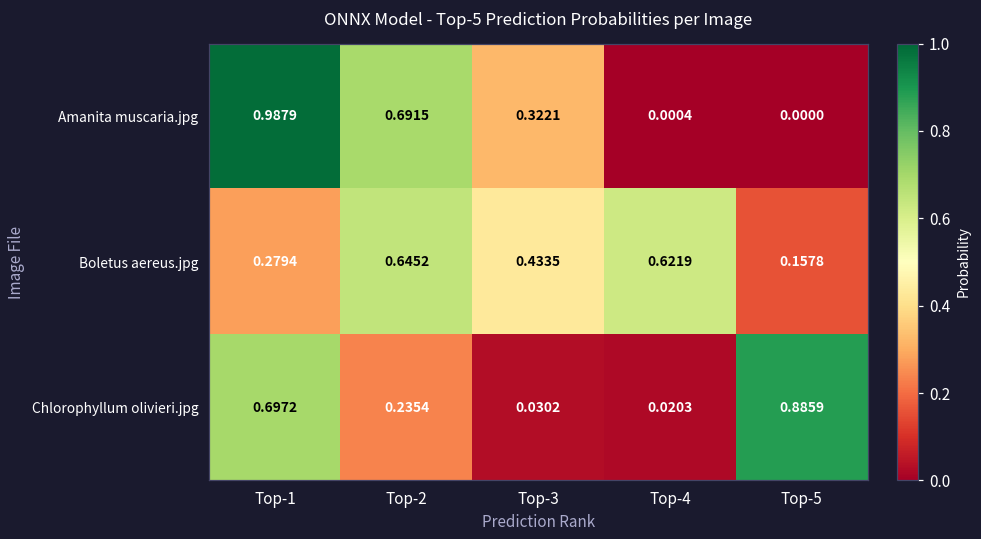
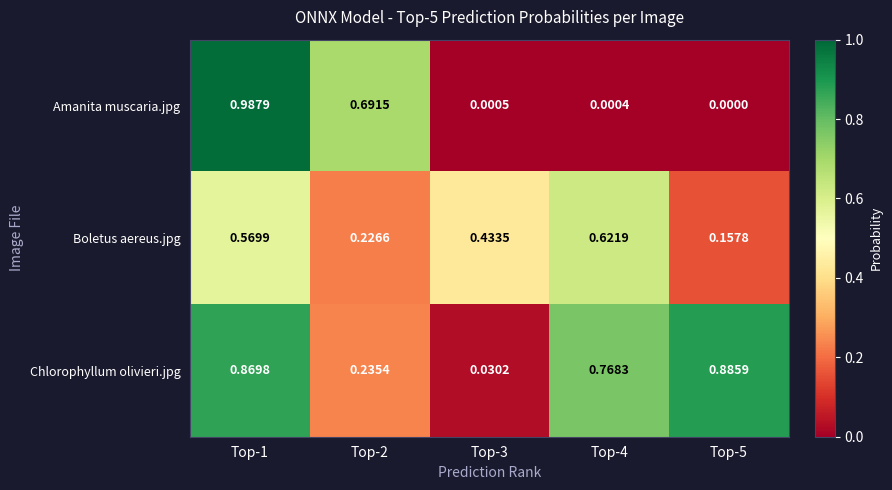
Amanita muscaria.jpg, Top-3: 0.3221 -> 0.0005
Boletus aereus.jpg, Top-1: 0.2794 -> 0.5699
Boletus aereus.jpg, Top-2: 0.6452 -> 0.2266
Chlorophyllum olivieri.jpg, Top-1: 0.6972 -> 0.8698
Chlorophyllum olivieri.jpg, Top-4: 0.0203 -> 0.7683
